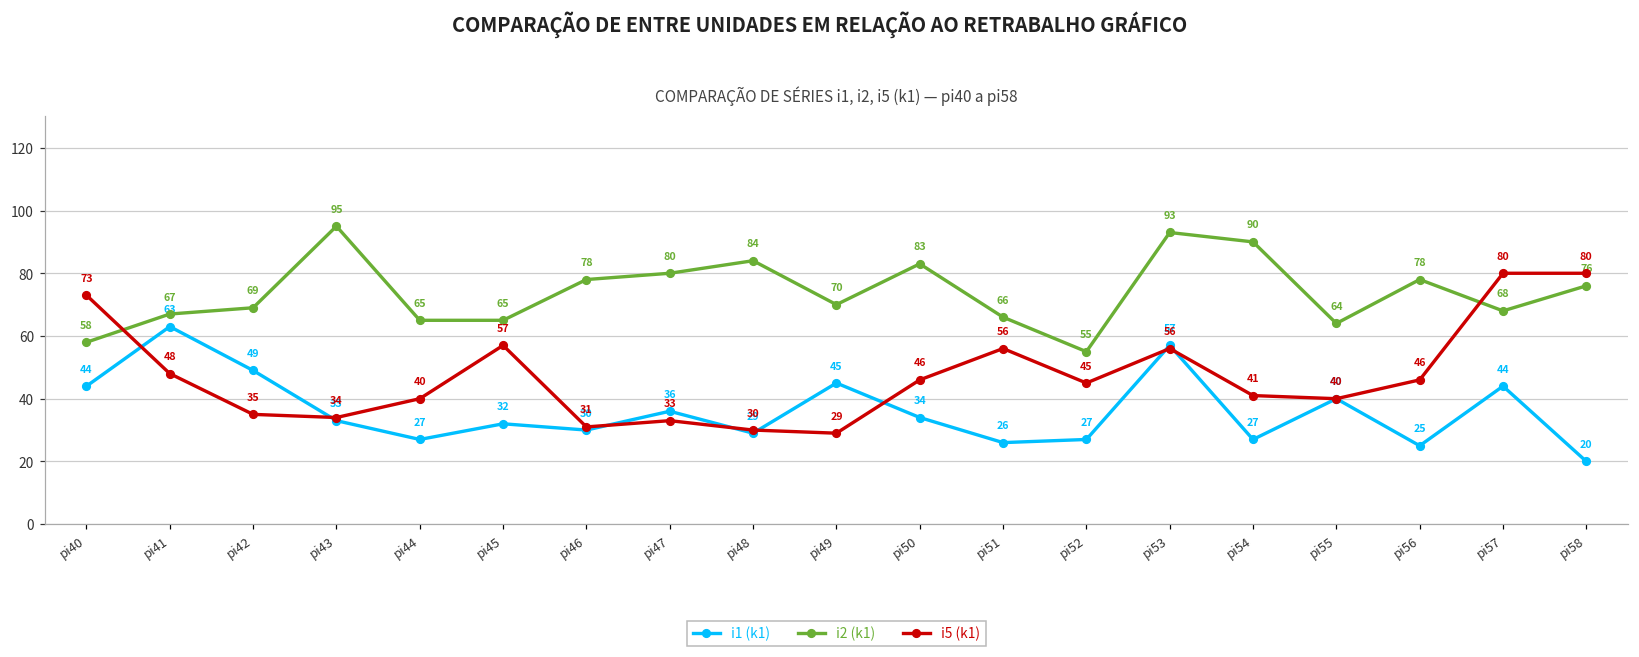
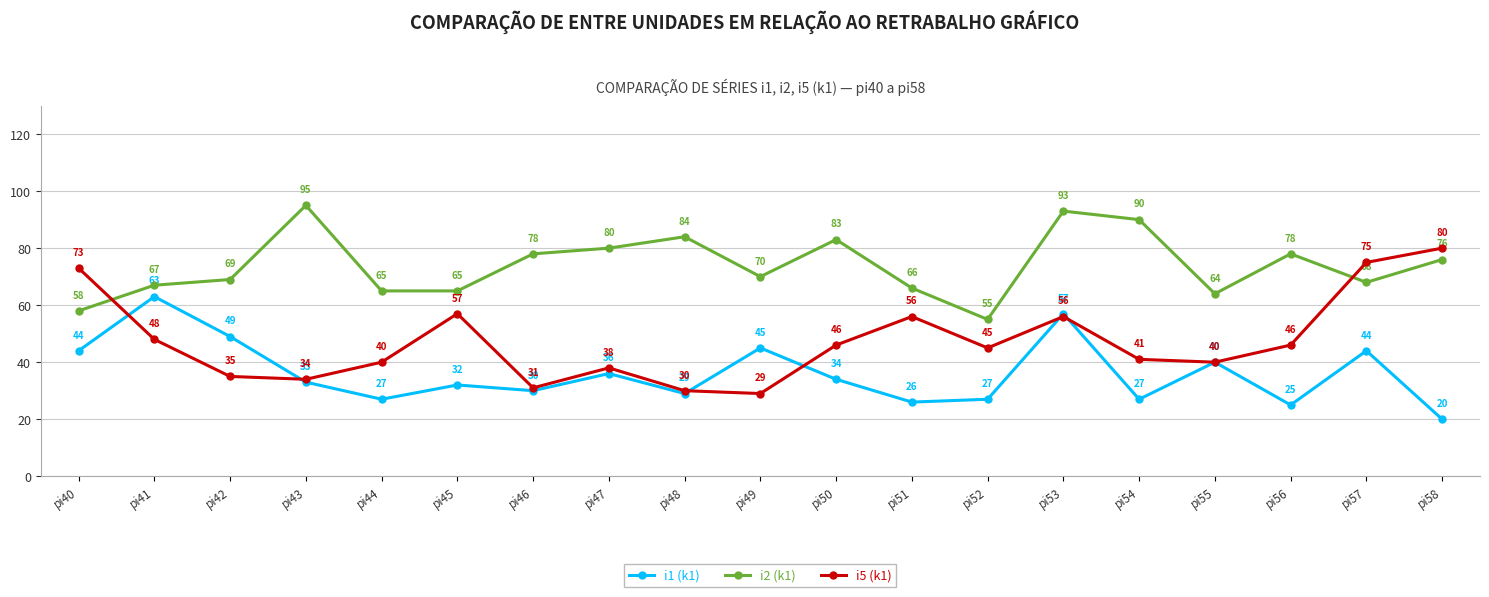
i5 (k1), pi47: 33 -> 38
i5 (k1), pi57: 80 -> 75
